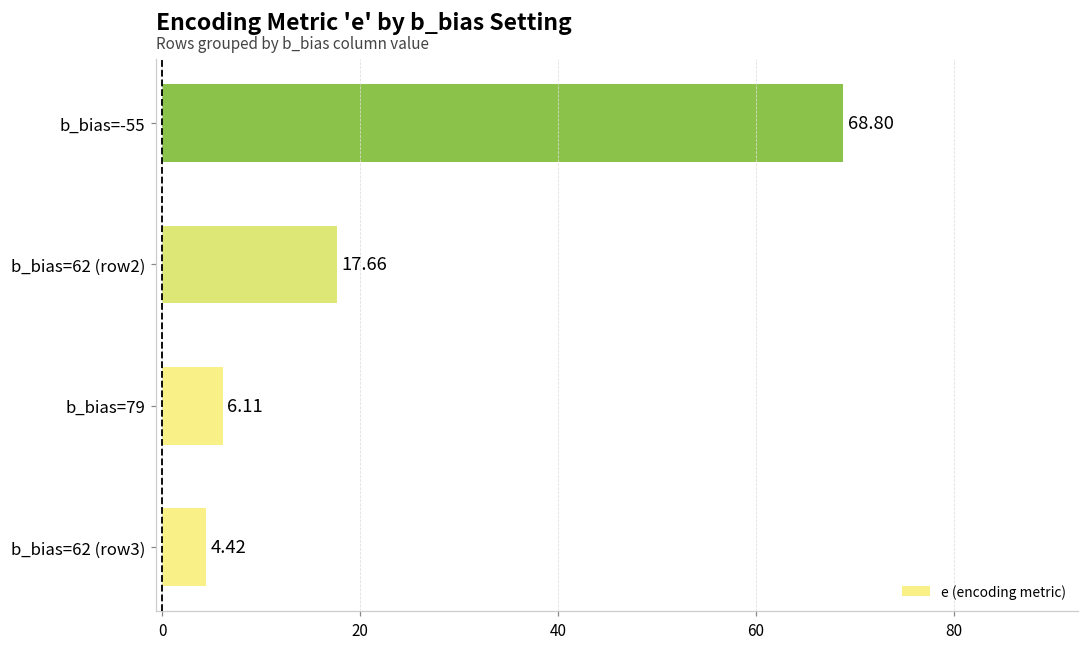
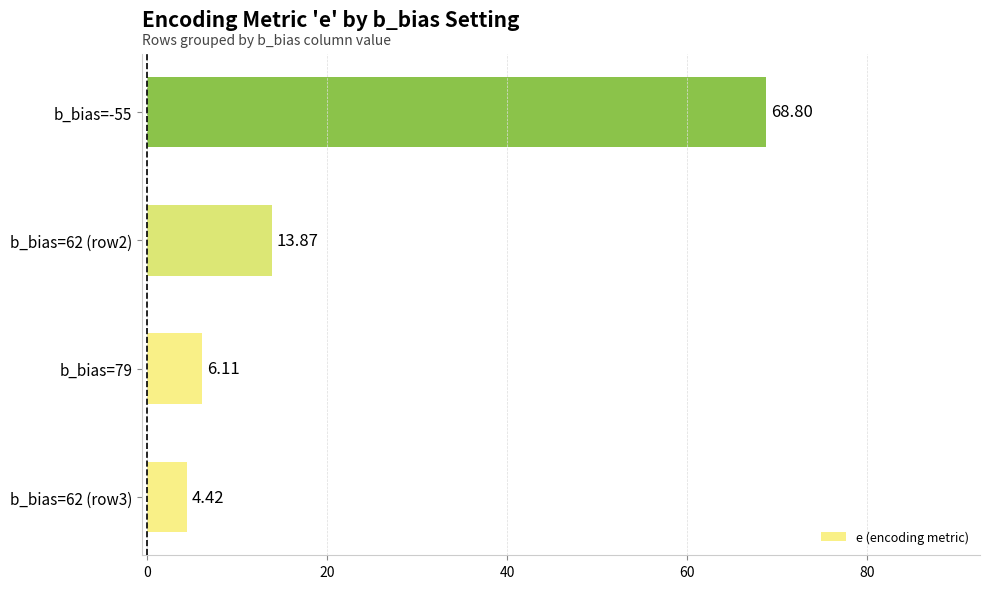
b_bias=62 (row2): 17.66 -> 13.87
